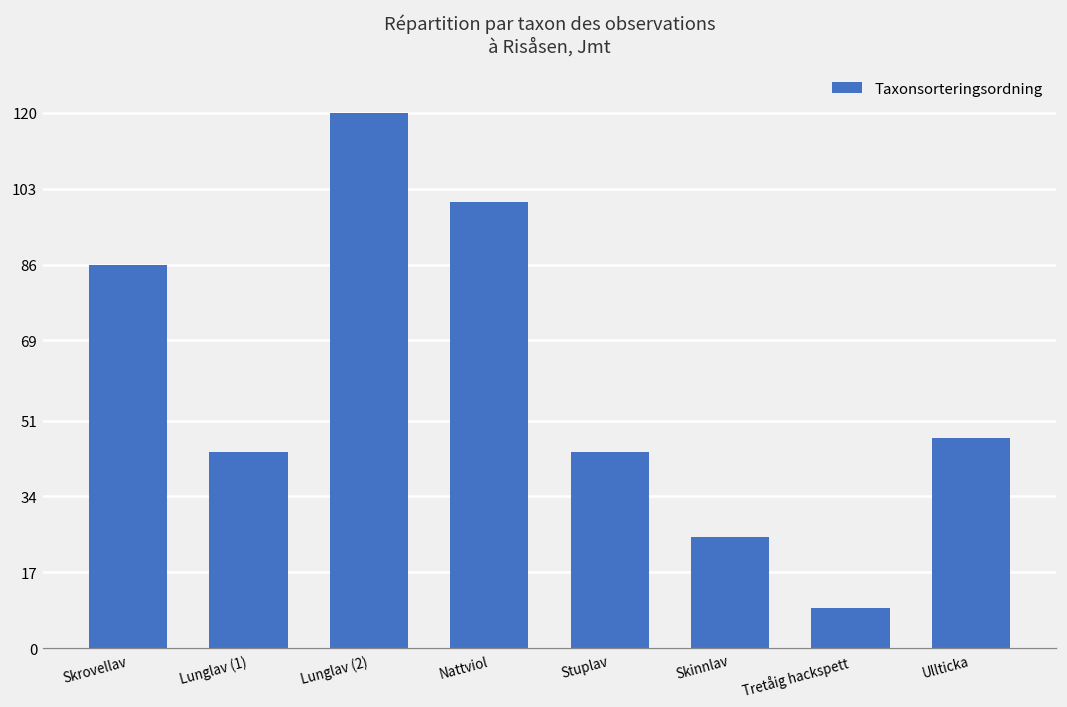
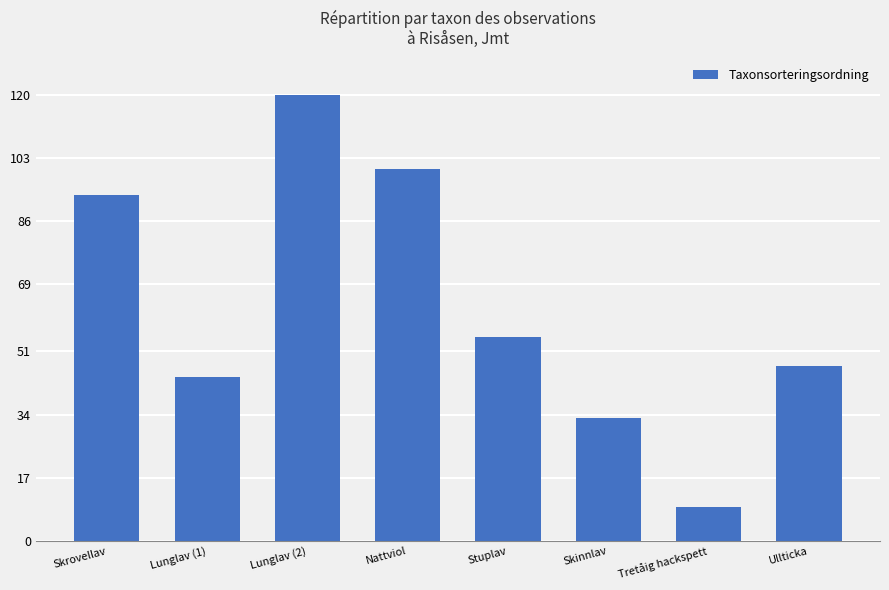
Skrovellav: 86 -> 93
Stuplav: 44 -> 55
Skinnlav: 25 -> 33
